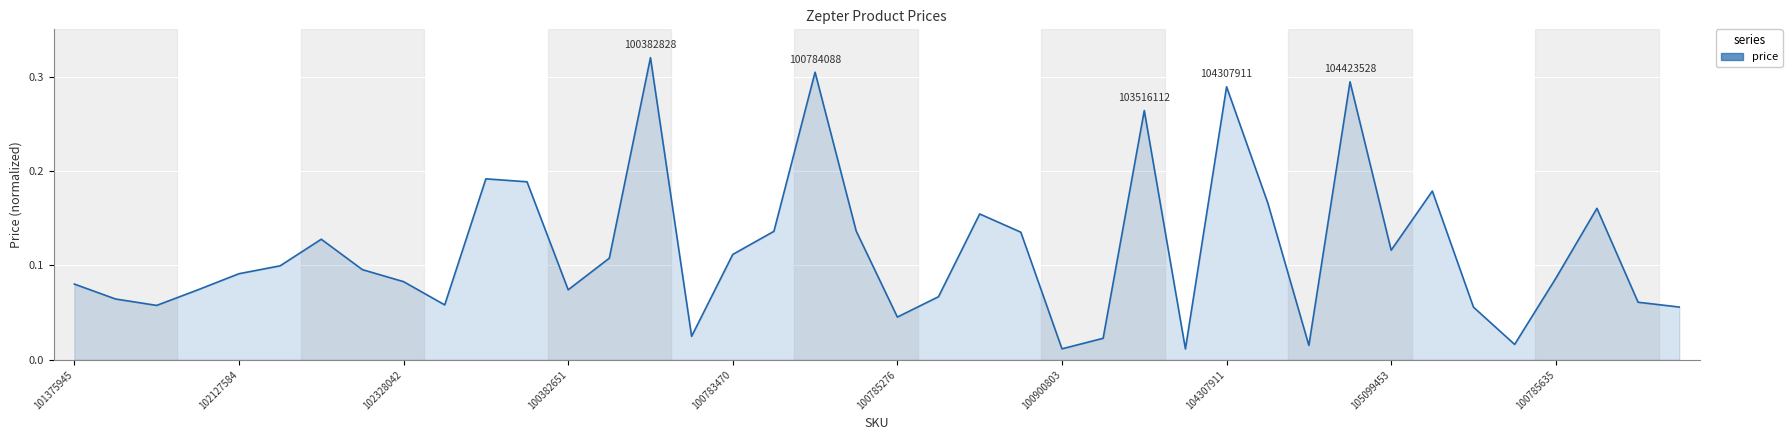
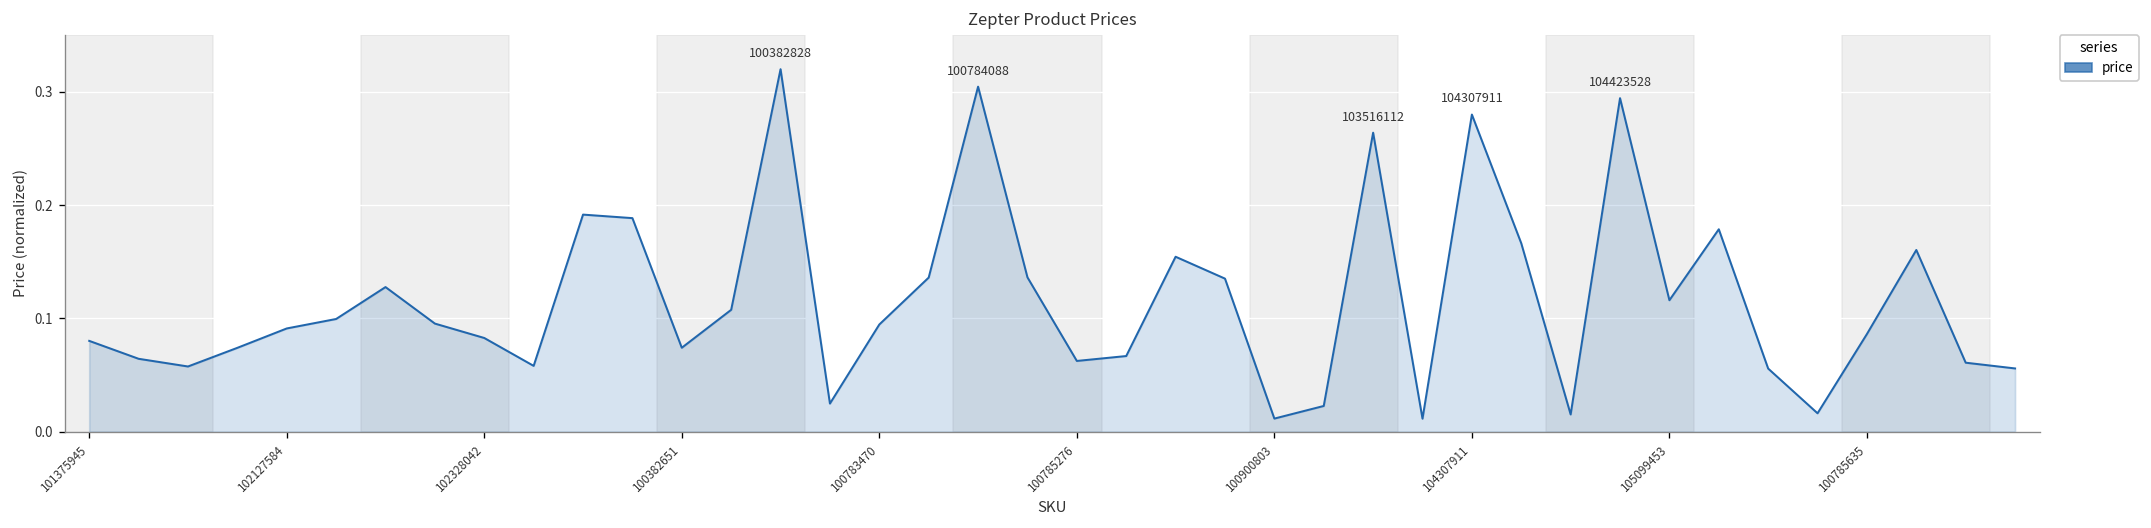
100783470: 0.11 -> 0.09
100785276: 0.05 -> 0.06
104307911: 0.29 -> 0.28
